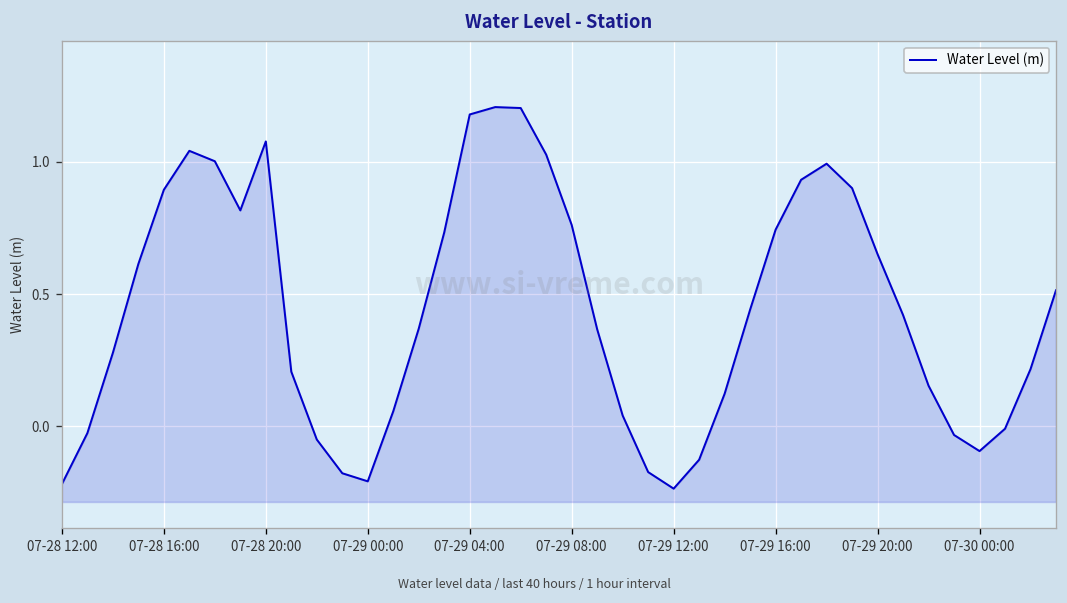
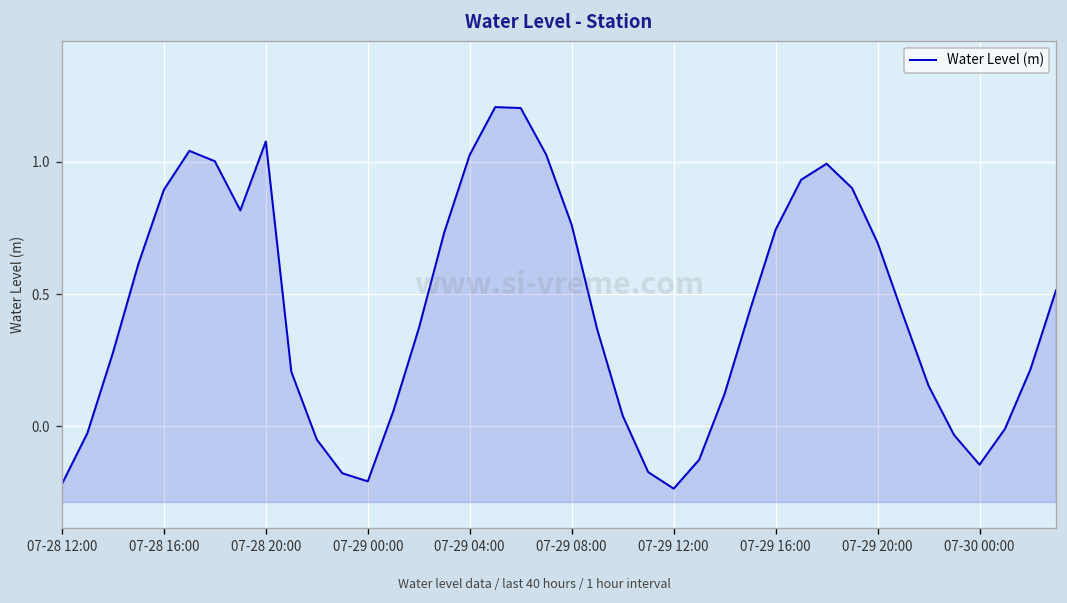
07-29 04:00: 1.18 -> 1.03
07-29 20:00: 0.65 -> 0.69
07-30 00:00: -0.09 -> -0.14
